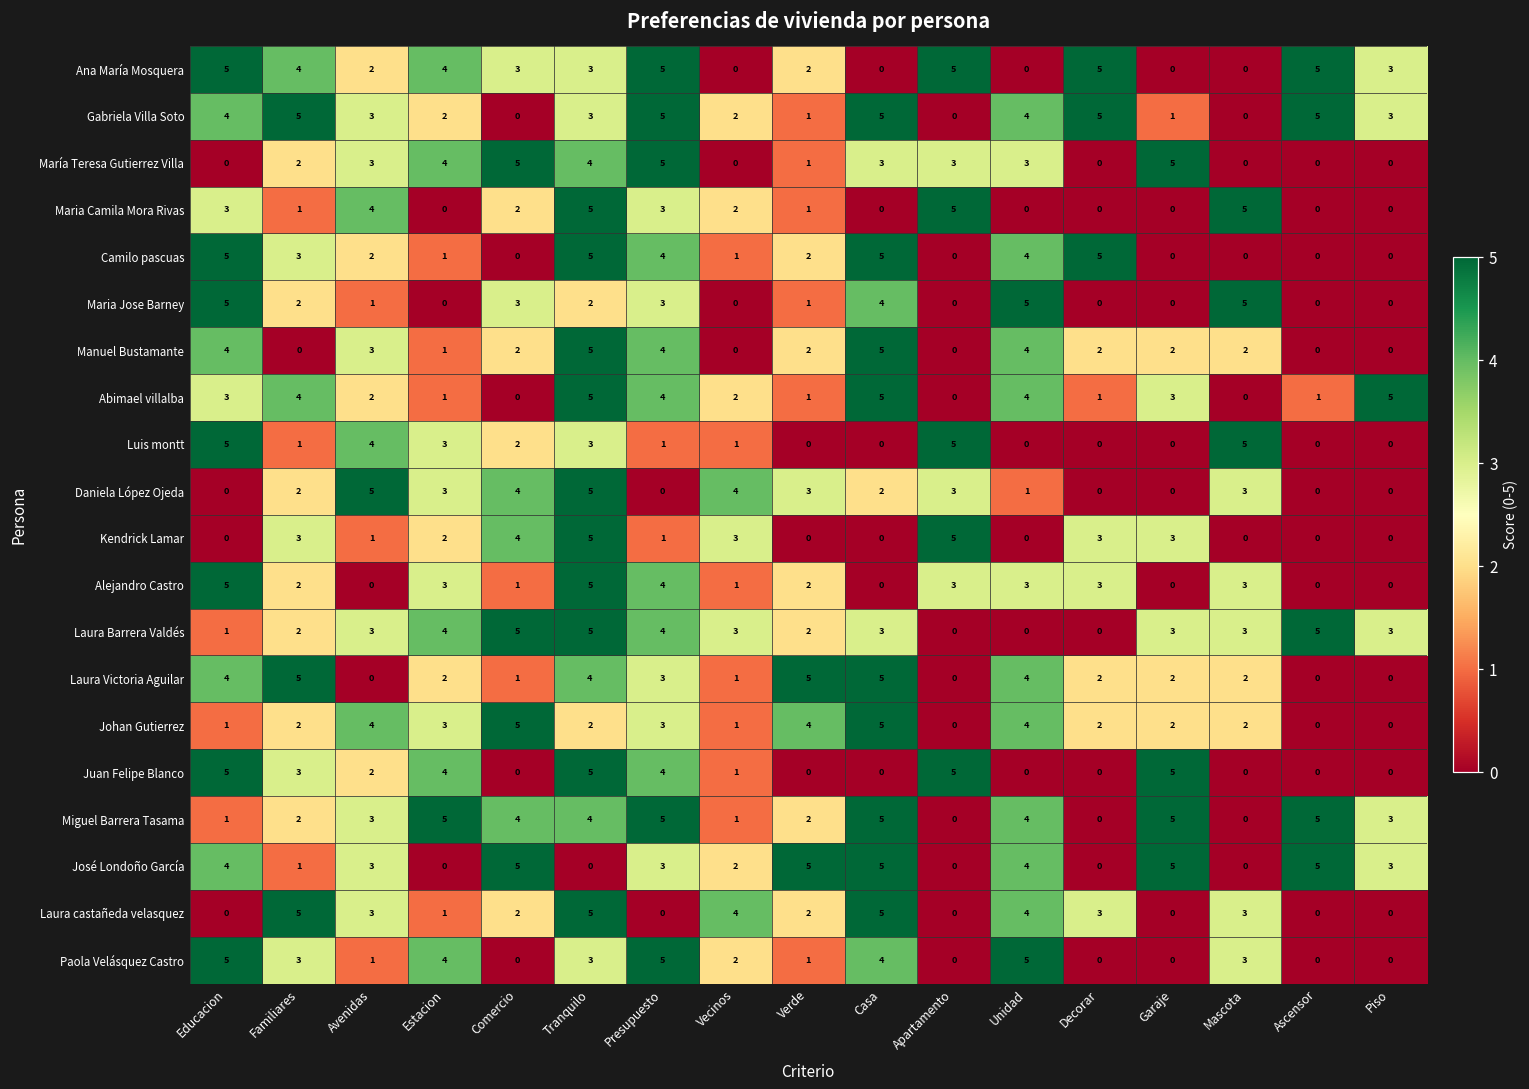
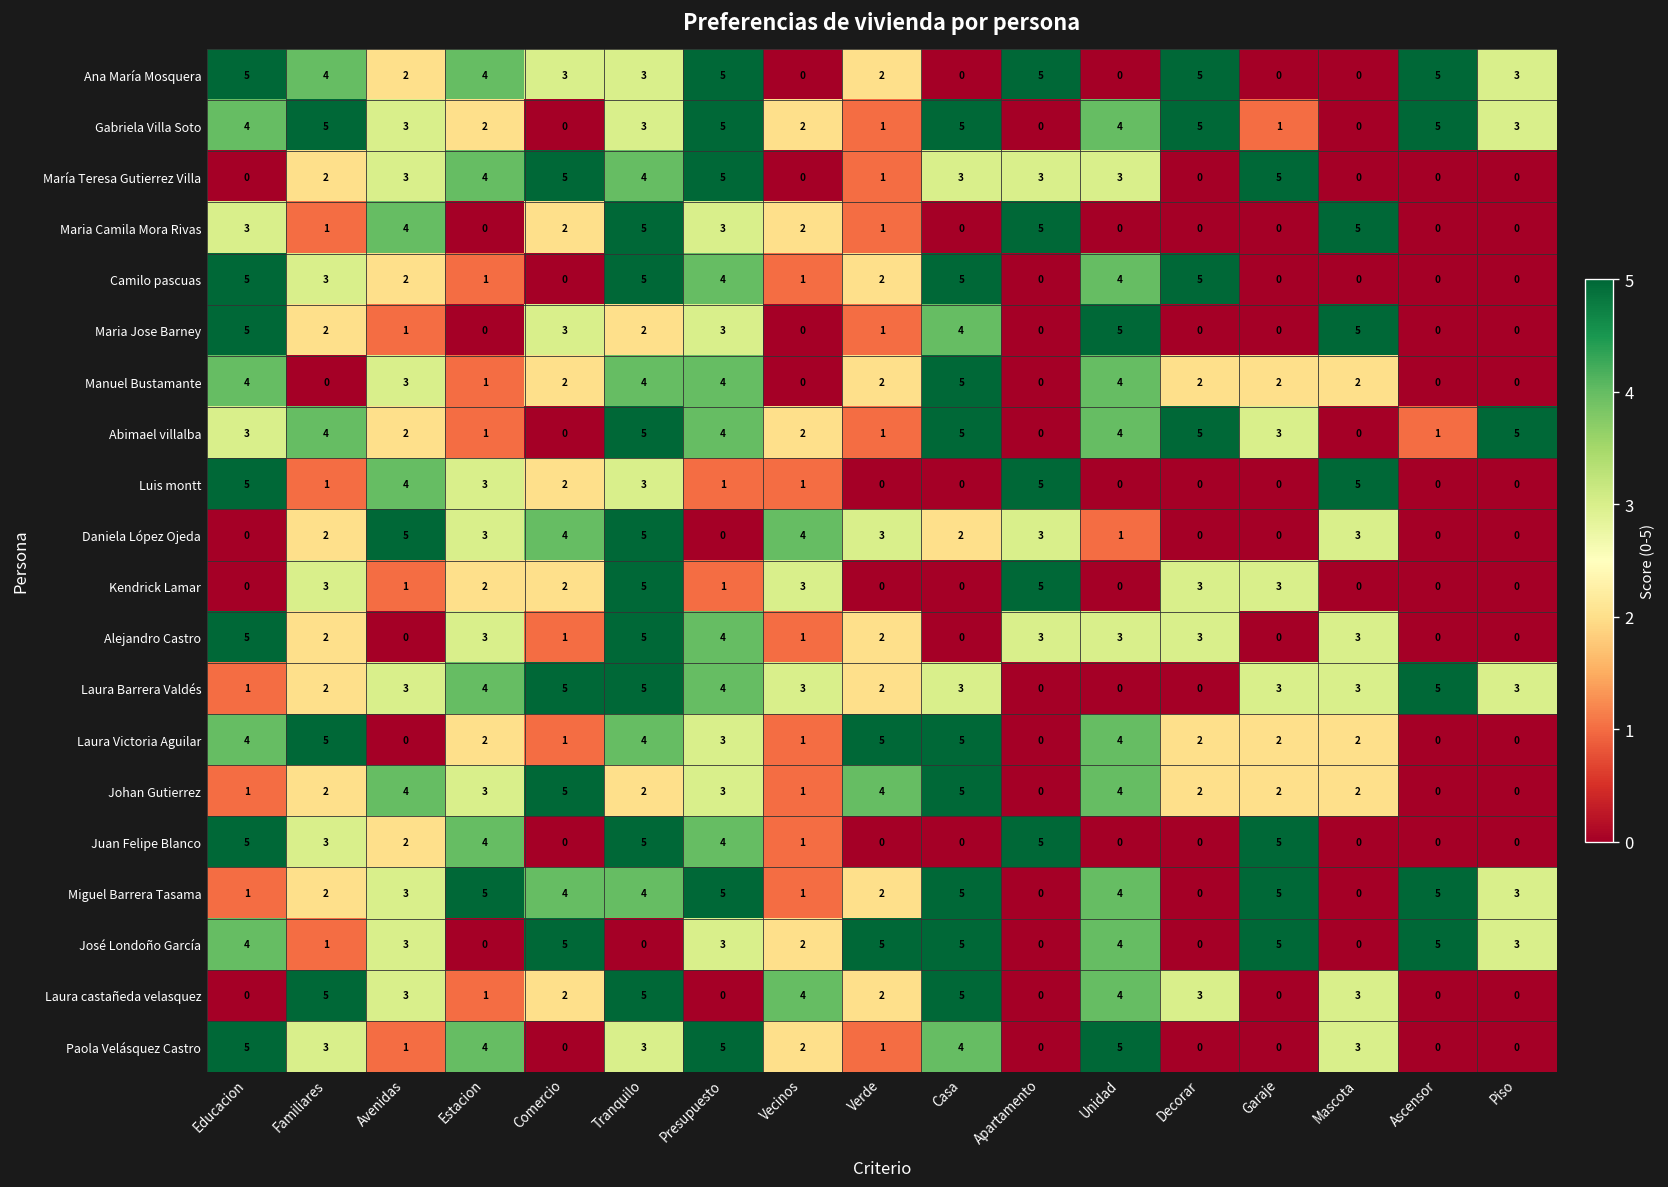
Manuel Bustamante, Tranquilo: 5 -> 4
Abimael villalba, Decorar: 1 -> 5
Kendrick Lamar, Comercio: 4 -> 2
